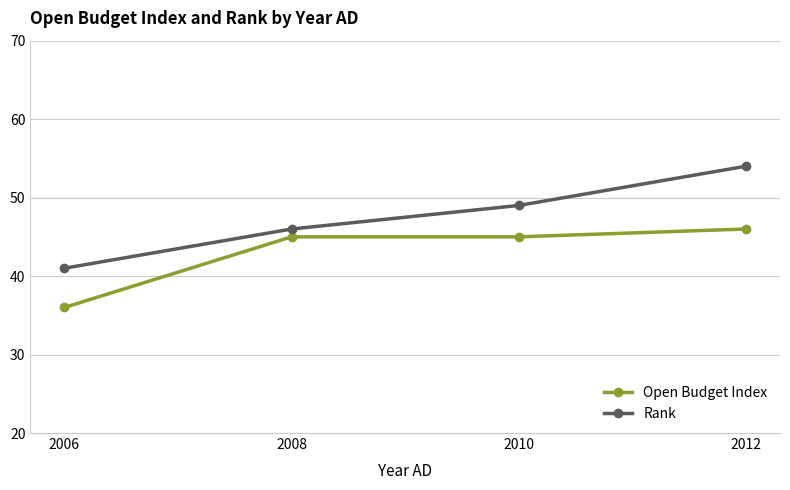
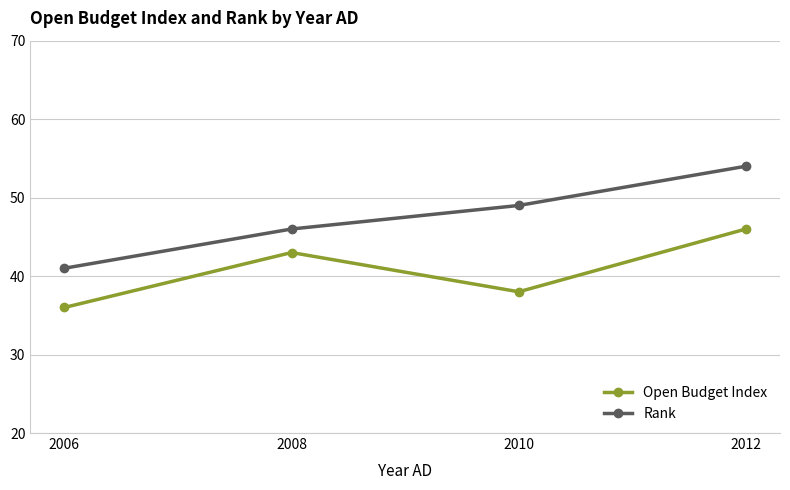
Open Budget Index, 2008: 45 -> 43
Open Budget Index, 2010: 45 -> 38
